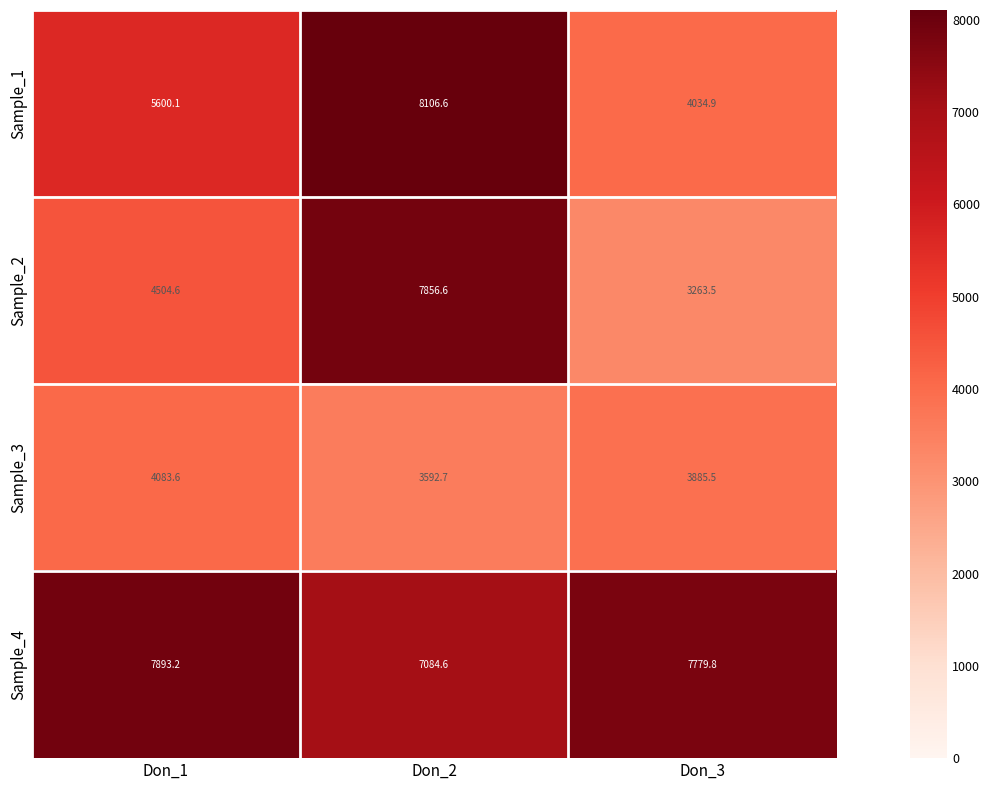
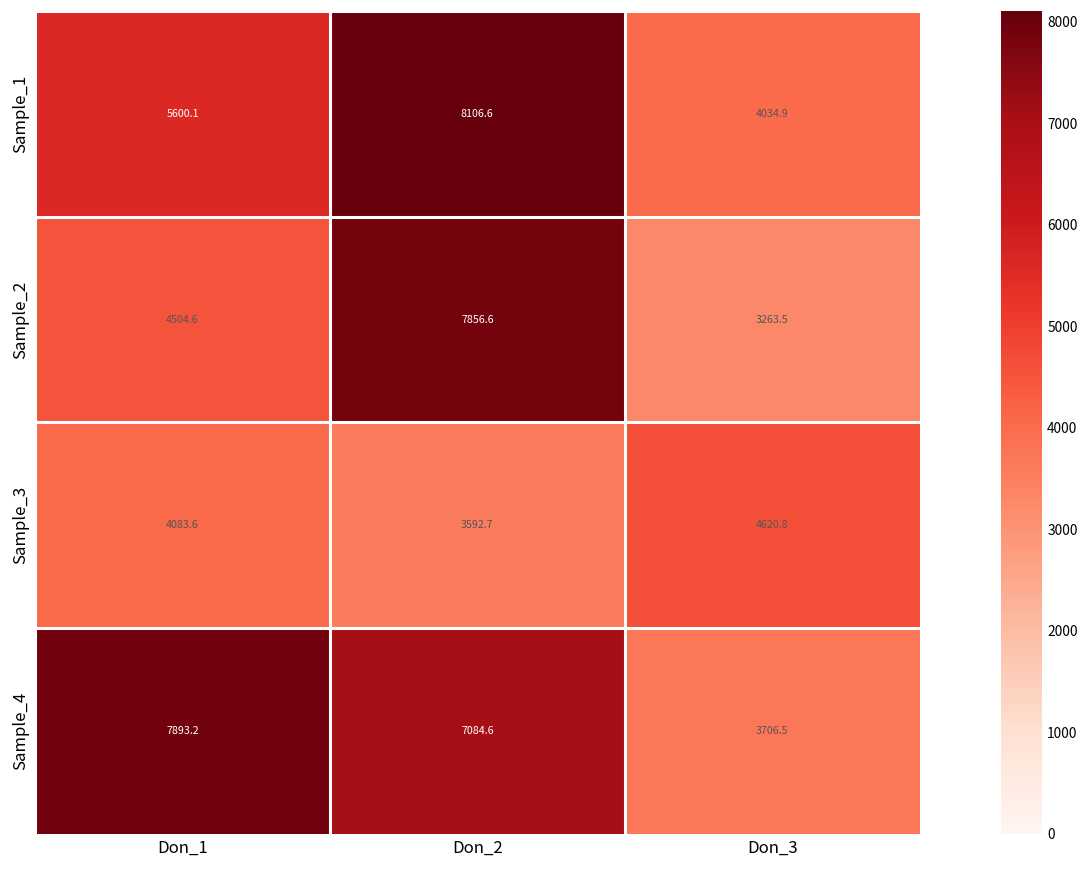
Sample_3, Don_3: 3885.5 -> 4620.8
Sample_4, Don_3: 7779.8 -> 3706.5
